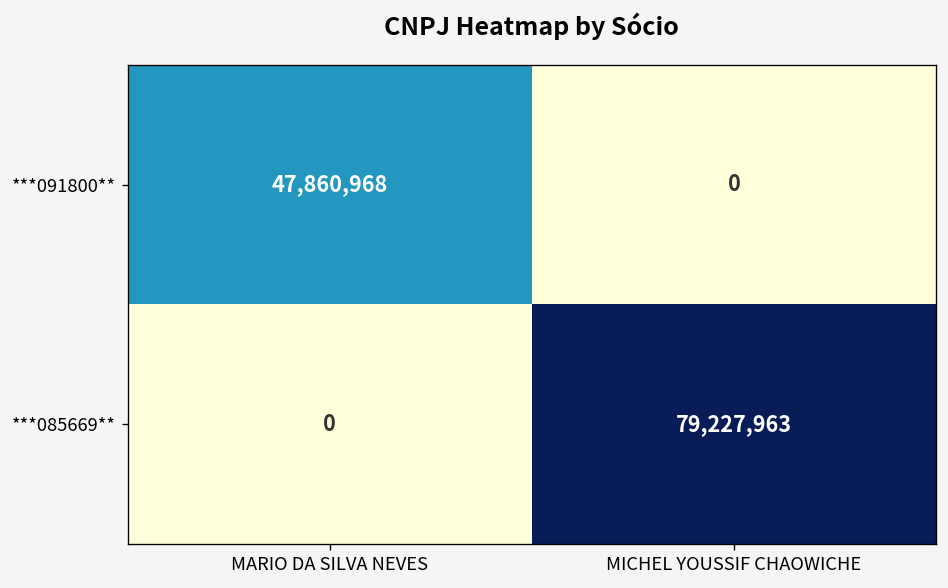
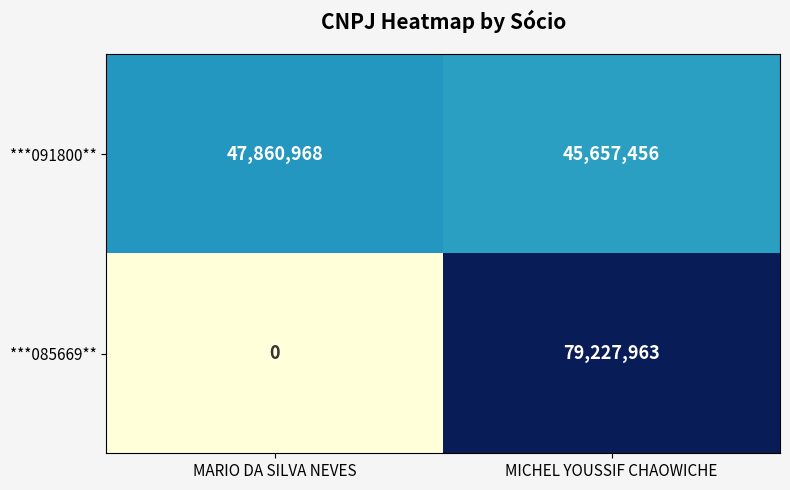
***091800**, MICHEL YOUSSIF CHAOWICHE: 0 -> 45,657,456
